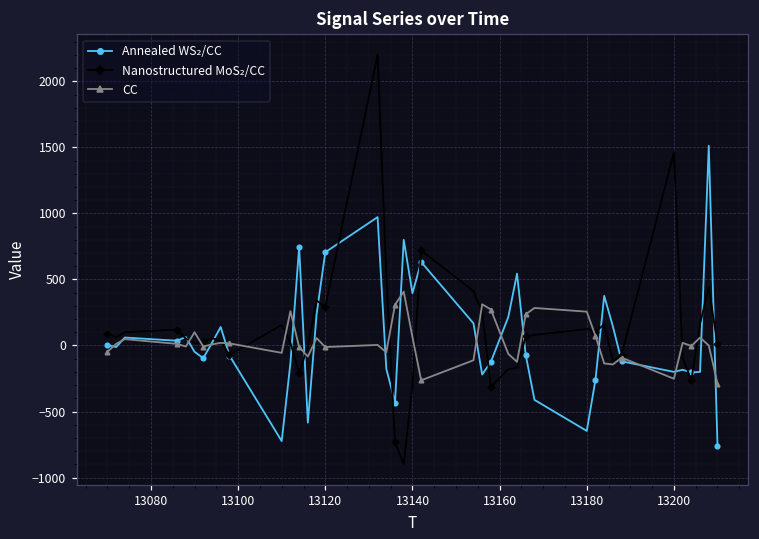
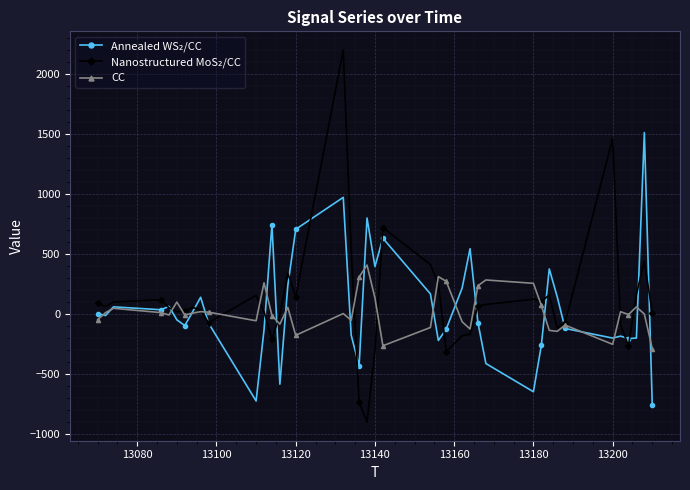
Nanostructured MoS₂/CC, 13120: 290 -> 140
CC, 13120: -10 -> -180
CC, 13140: 60 -> 130
